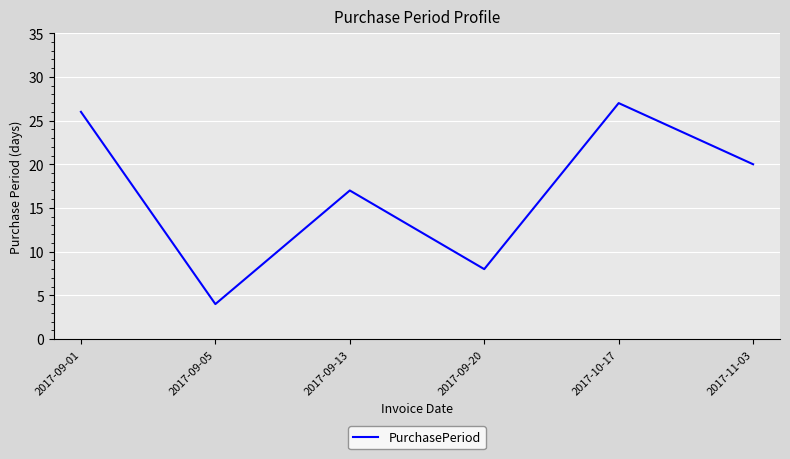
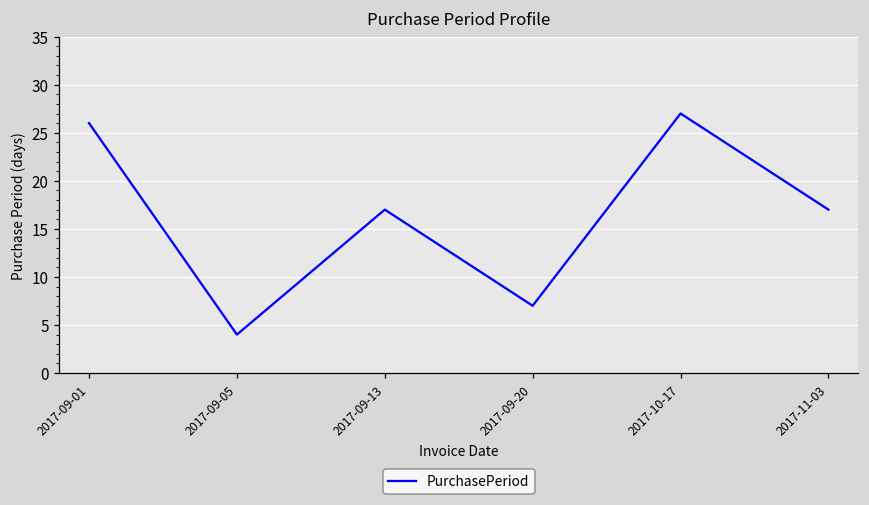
2017-09-20: 8 -> 7
2017-11-03: 20 -> 17
